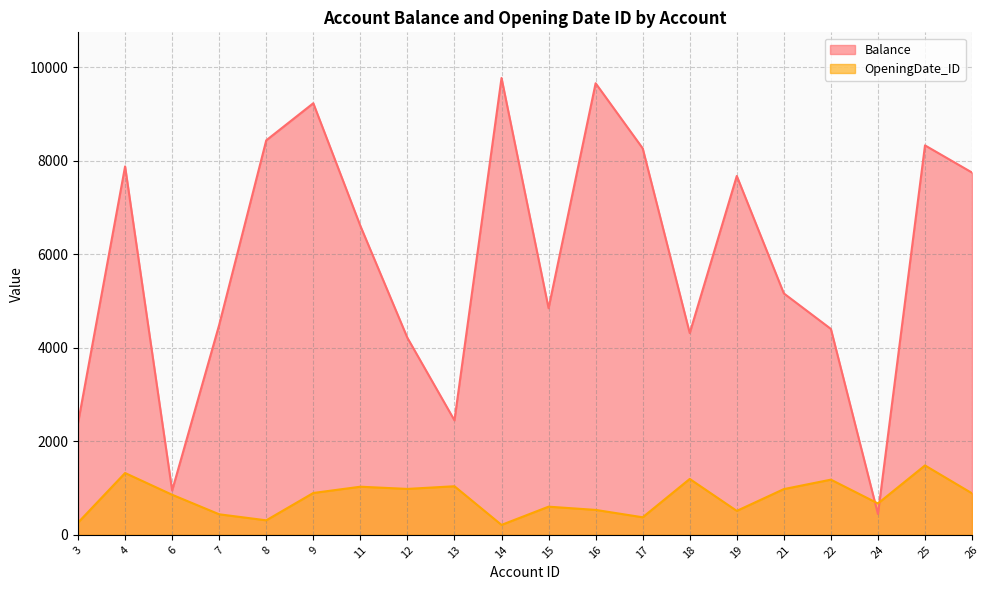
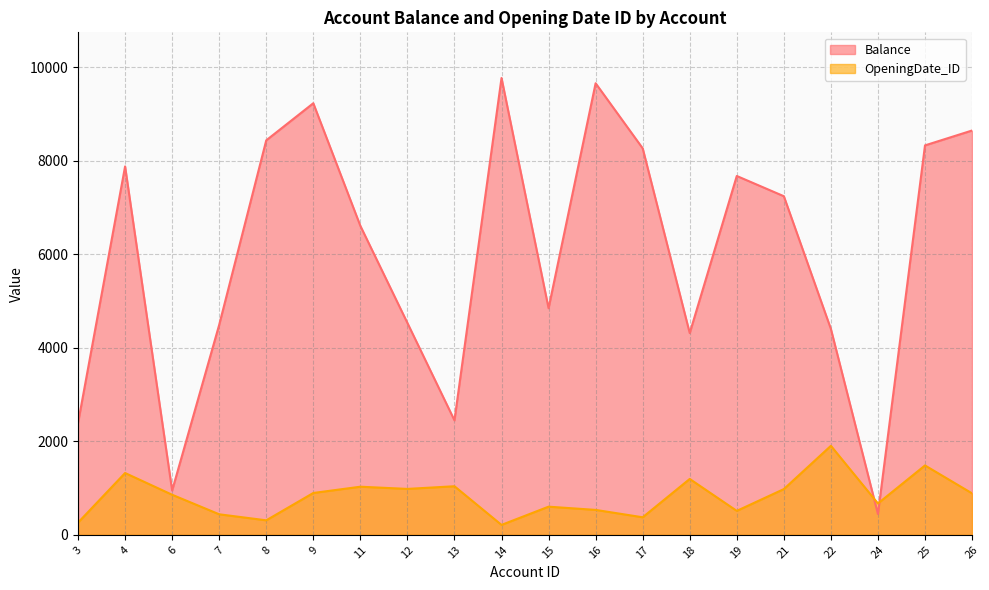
Balance, 12: 4200 -> 4500
Balance, 21: 5200 -> 7200
OpeningDate_ID, 22: 1200 -> 1900
Balance, 26: 7700 -> 8600
